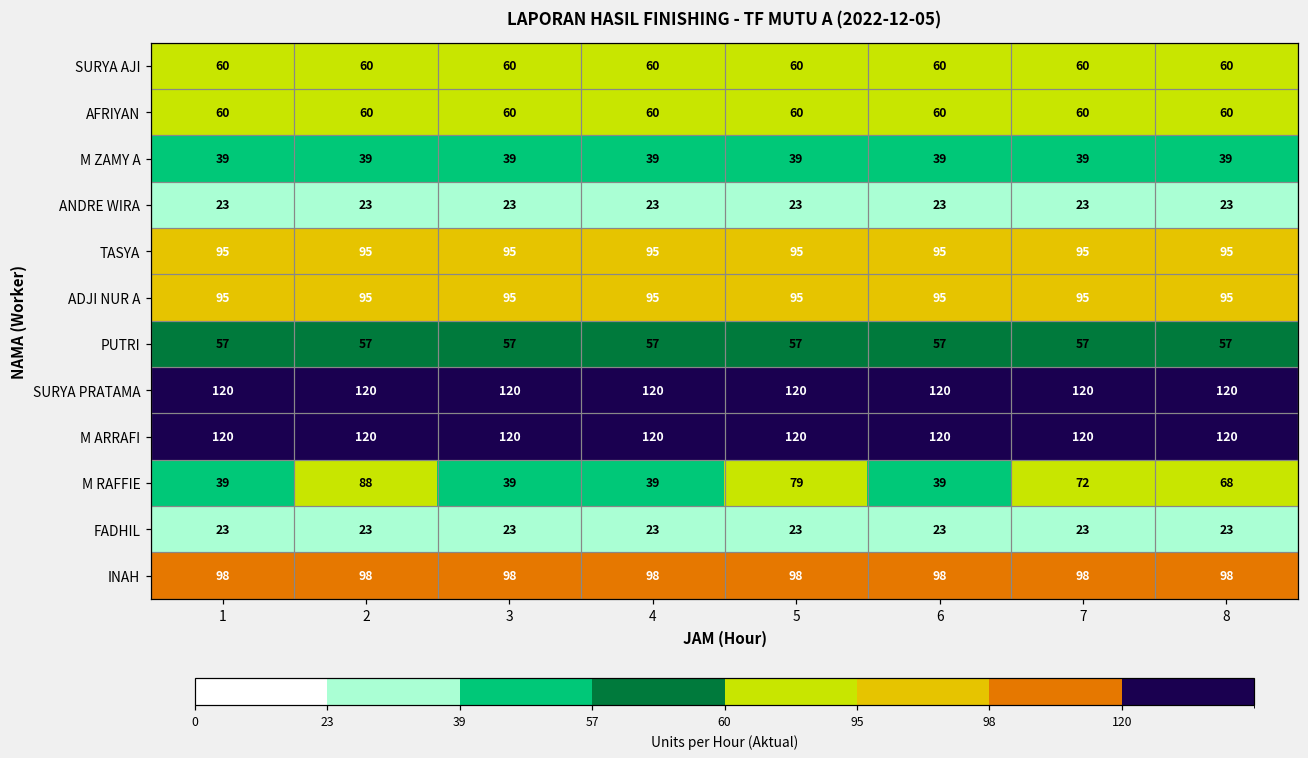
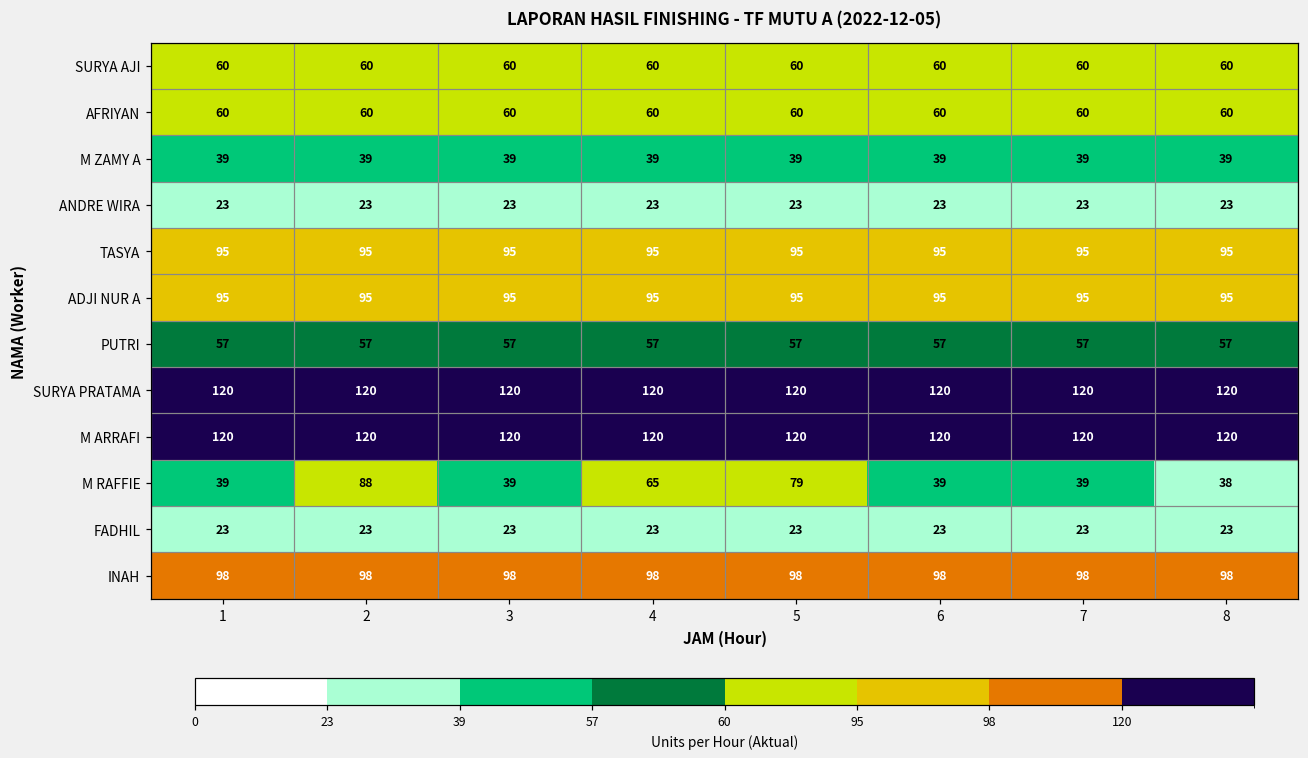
M RAFFIE, 4: 39 -> 65
M RAFFIE, 7: 72 -> 39
M RAFFIE, 8: 68 -> 38
